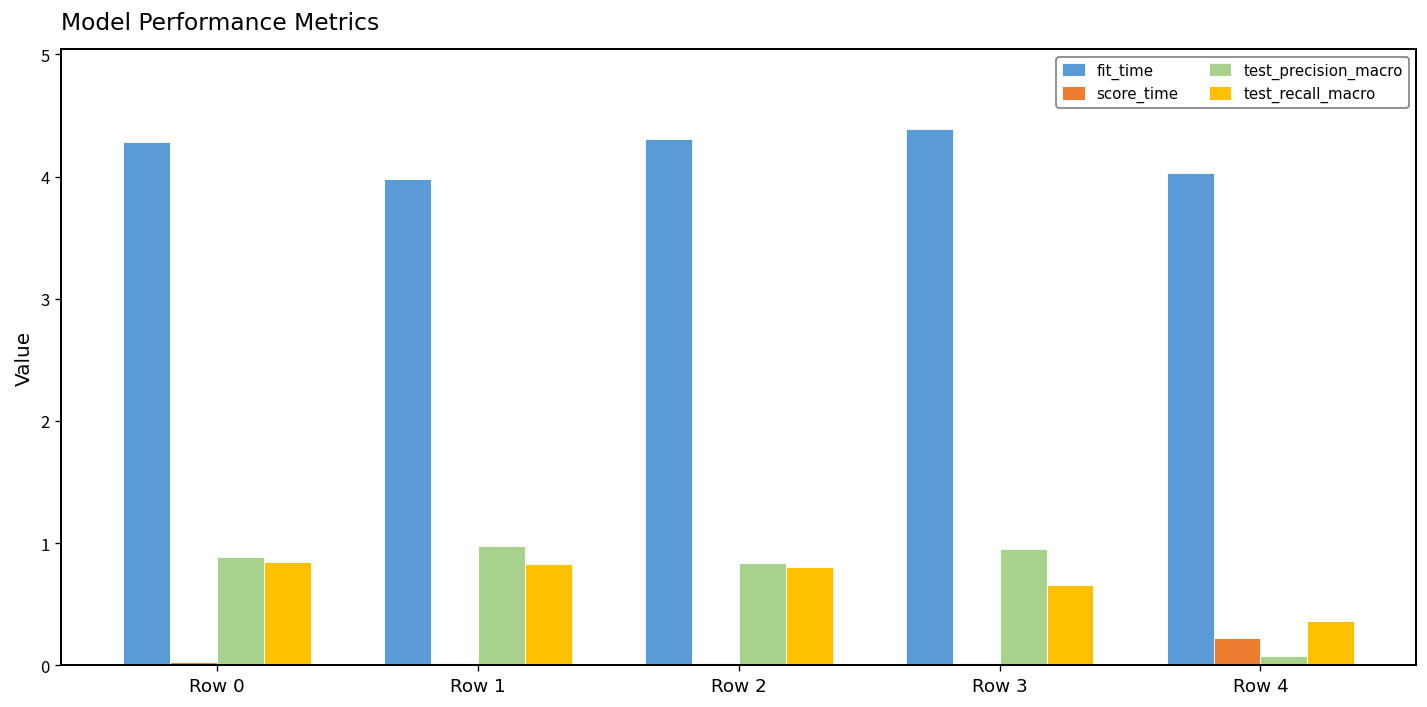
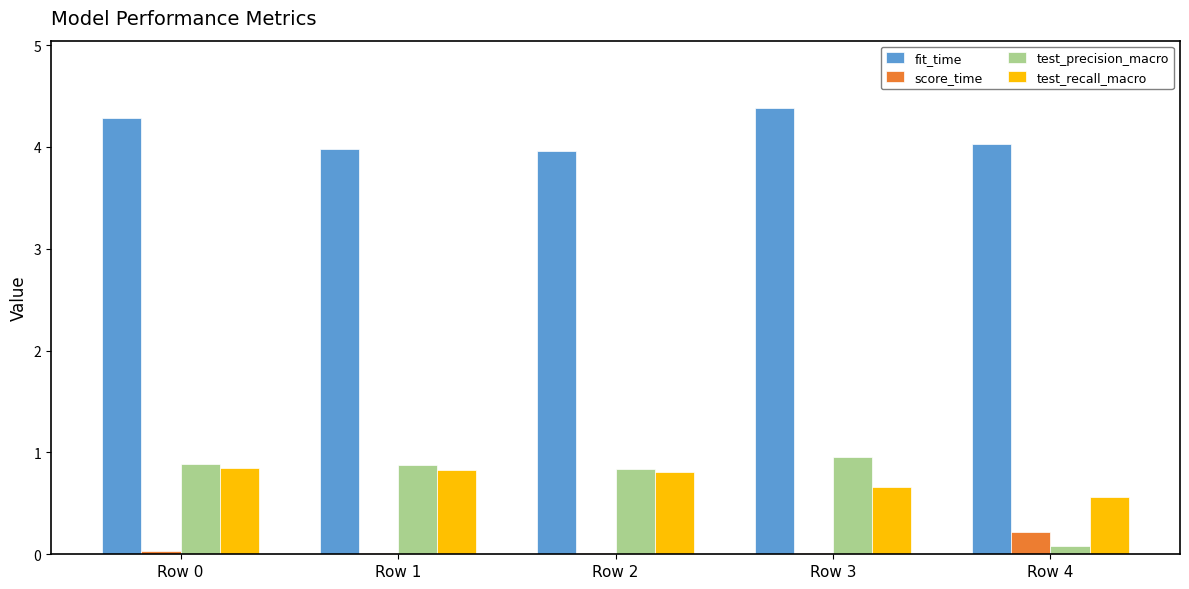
test_precision_macro, Row 1: 0.97 -> 0.87
fit_time, Row 2: 4.31 -> 3.96
test_recall_macro, Row 4: 0.36 -> 0.57
